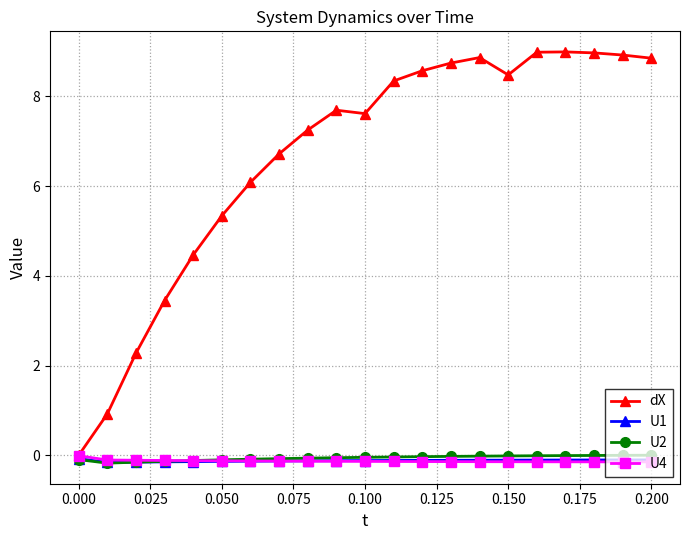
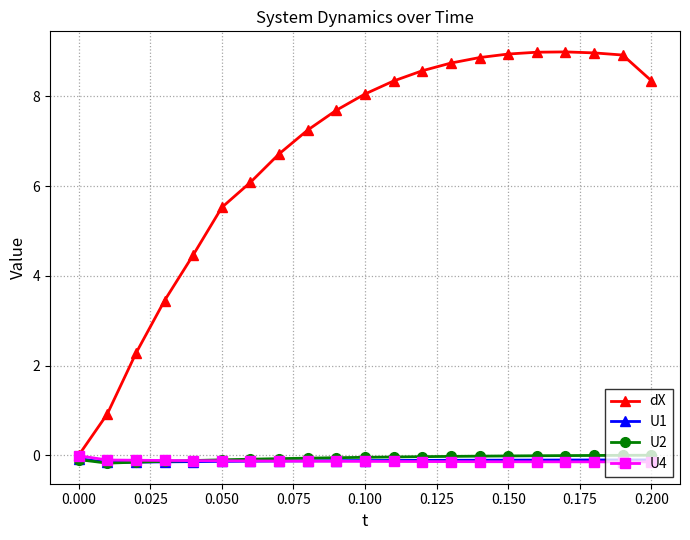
dX, 0.050: 5.3 -> 5.5
dX, 0.100: 7.6 -> 8.1
dX, 0.150: 8.5 -> 8.9
dX, 0.200: 8.8 -> 8.3
